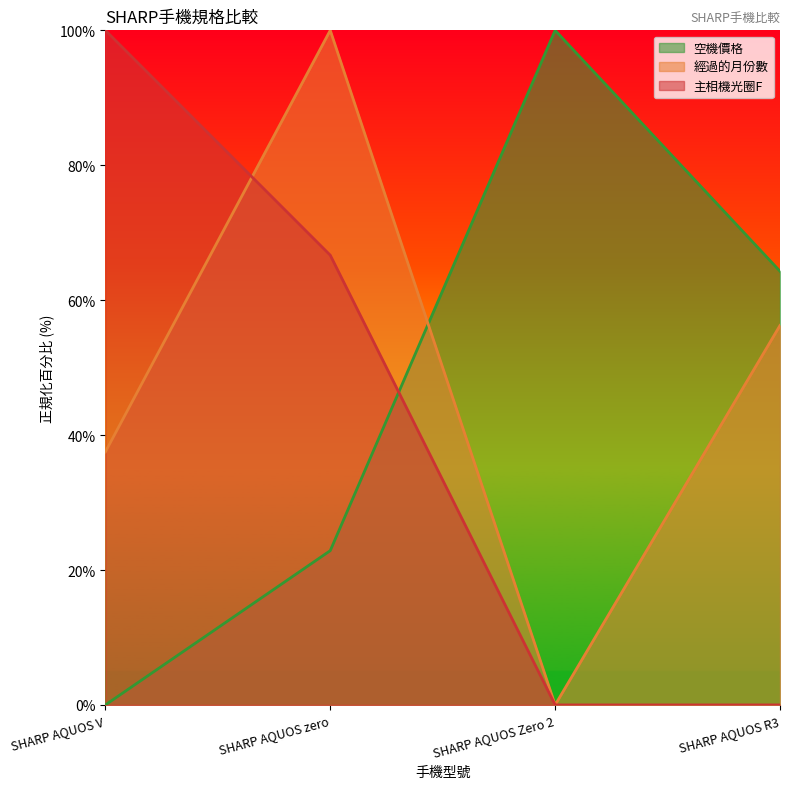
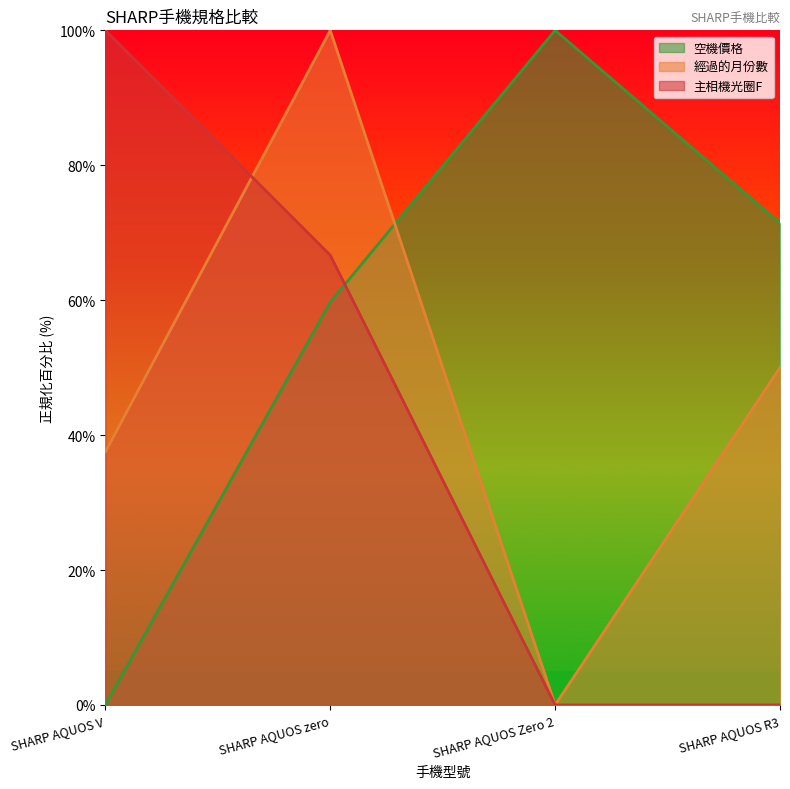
空機價格, SHARP AQUOS zero: 23% -> 60%
空機價格, SHARP AQUOS R3: 64% -> 71%
經過的月份數, SHARP AQUOS R3: 56% -> 50%
